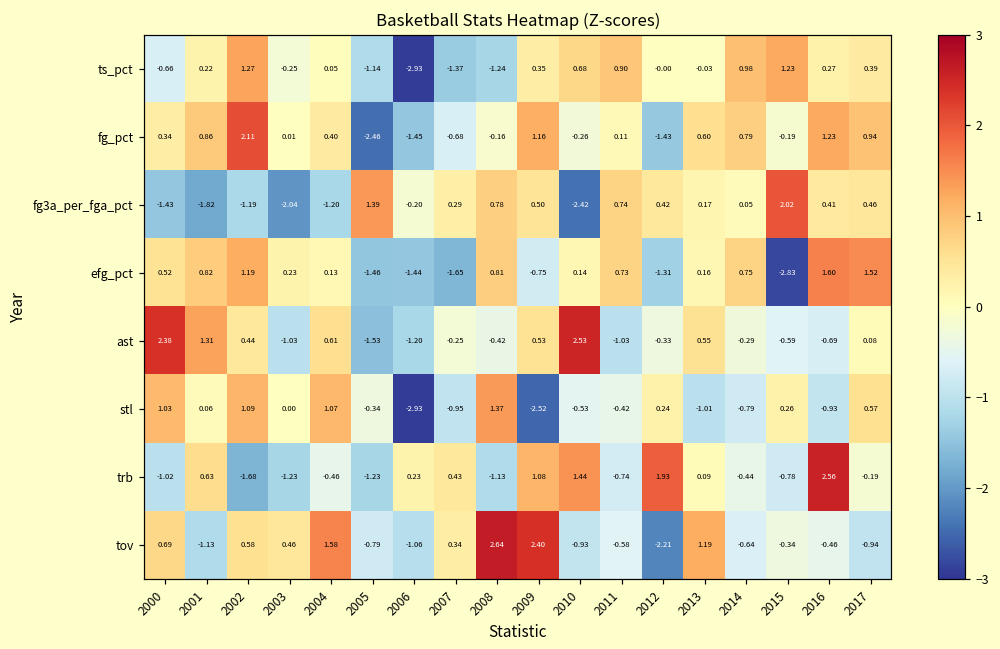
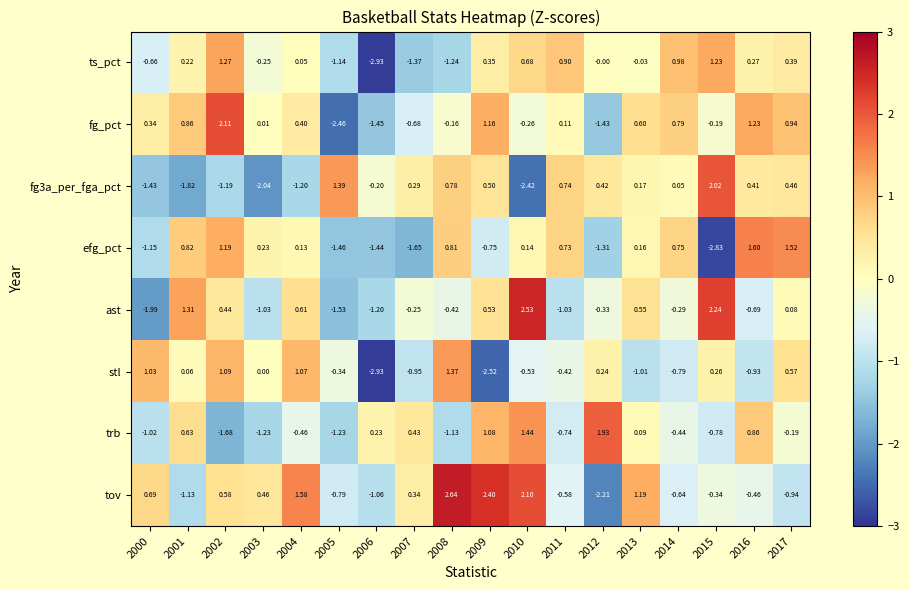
efg_pct, 2000: 0.52 -> -1.15
ast, 2000: 2.38 -> -1.99
ast, 2015: -0.59 -> 2.24
trb, 2016: 2.56 -> 0.86
tov, 2010: -0.93 -> 2.10
